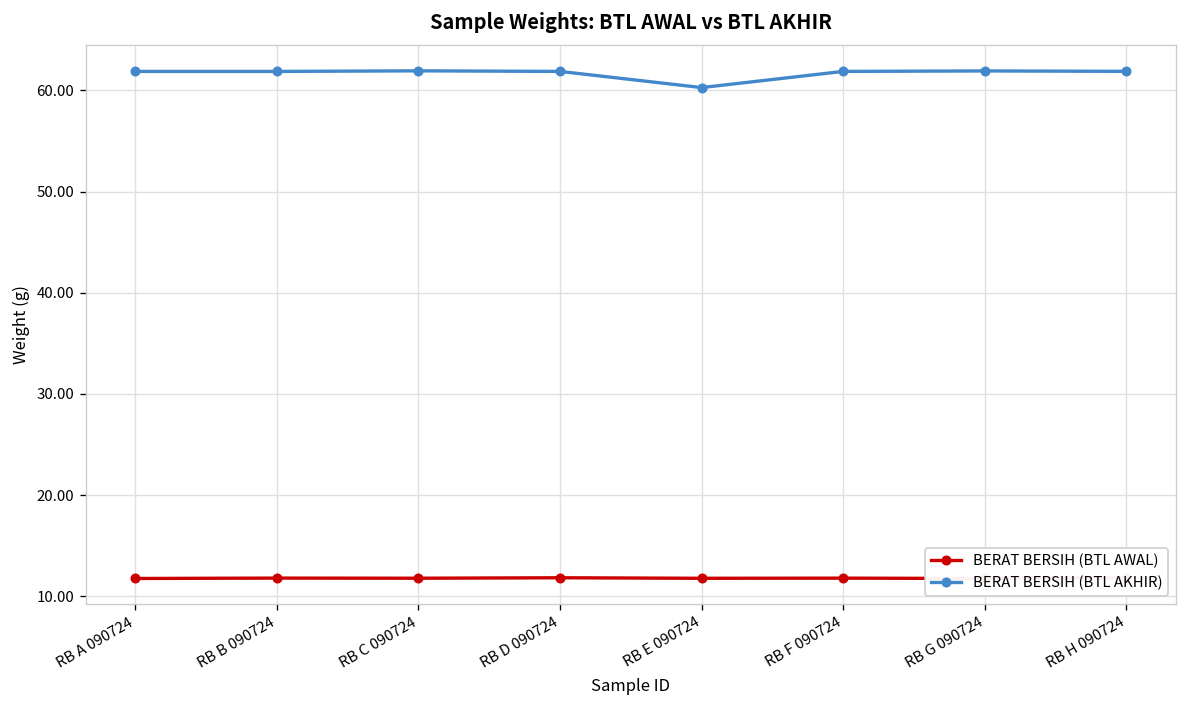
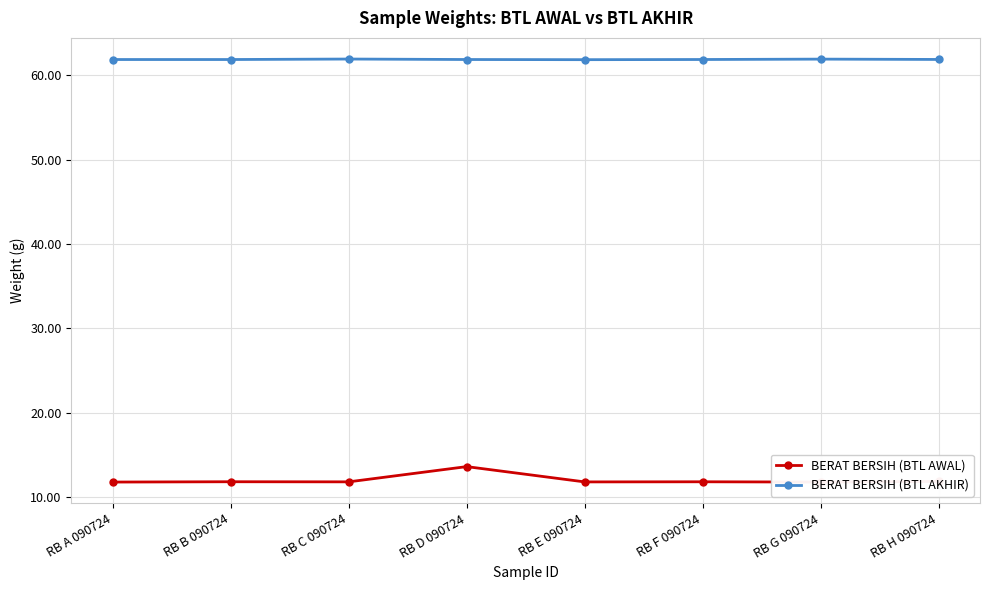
BERAT BERSIH (BTL AWAL), RB D 090724: 12 -> 14
BERAT BERSIH (BTL AKHIR), RB E 090724: 60 -> 62
